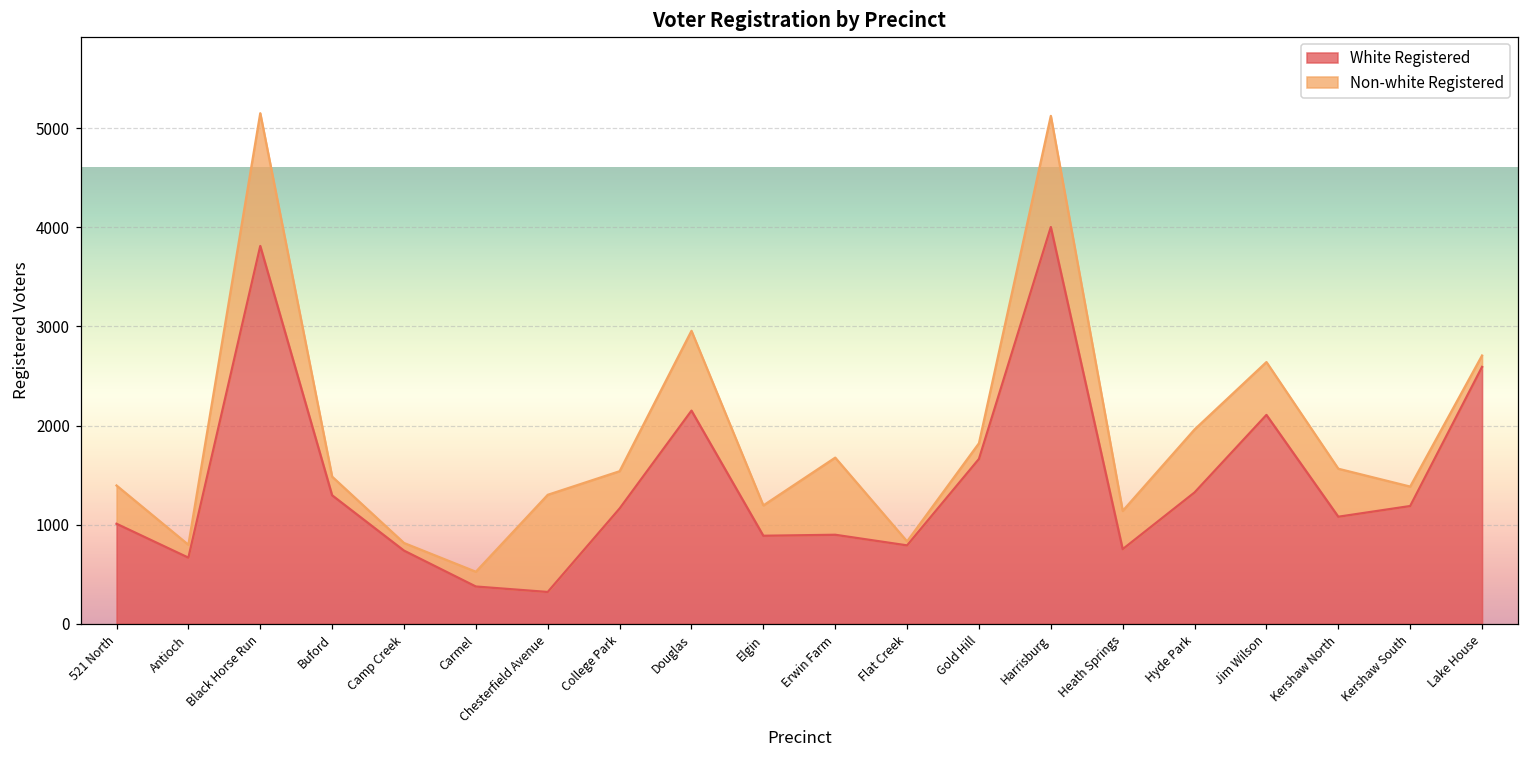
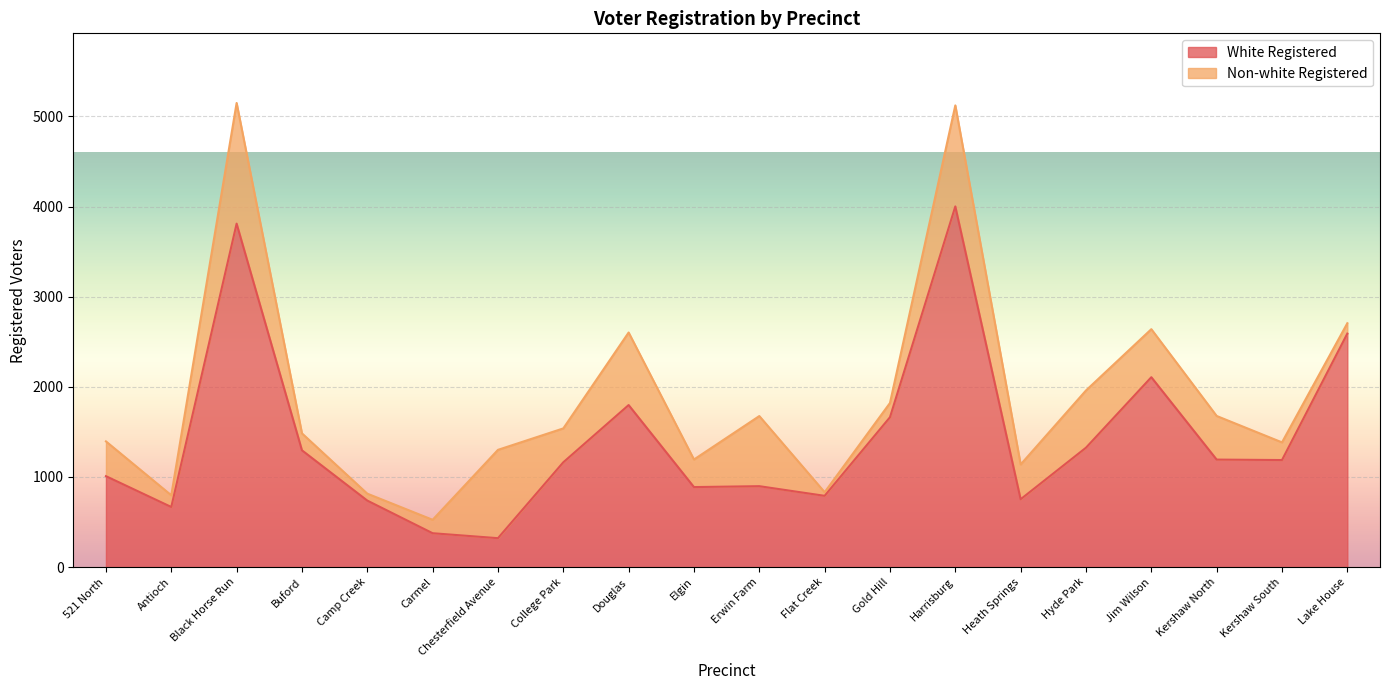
White Registered, Douglas: 2200 -> 1800
White Registered, Kershaw North: 1100 -> 1200
